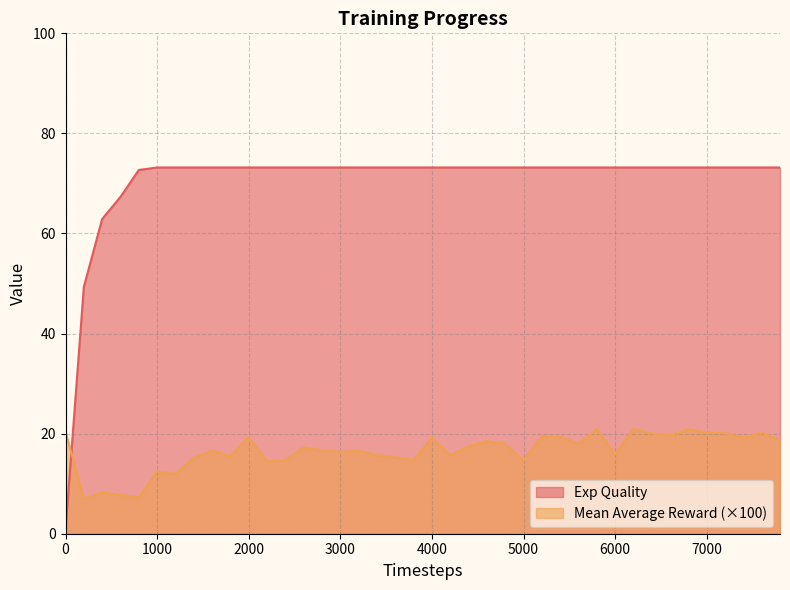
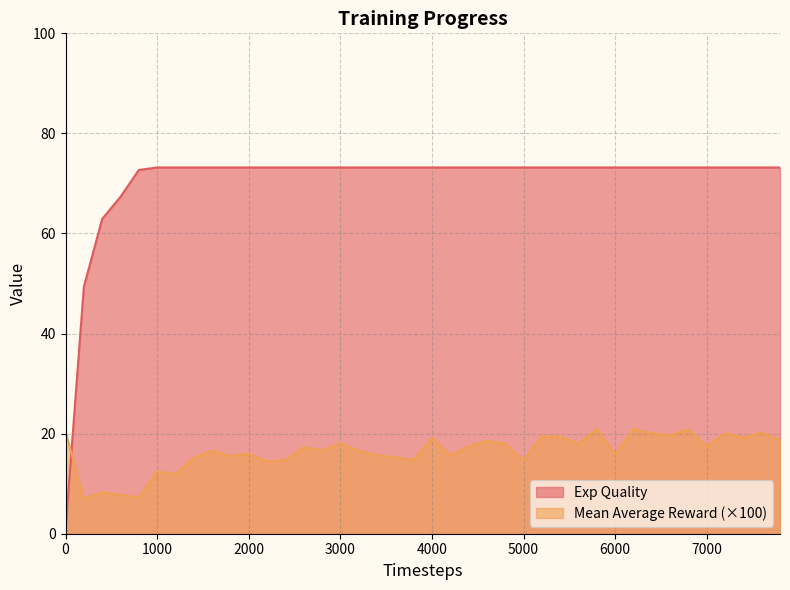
Mean Average Reward (×100), 2000: 19 -> 16
Mean Average Reward (×100), 3000: 16 -> 18
Mean Average Reward (×100), 7000: 20 -> 17
